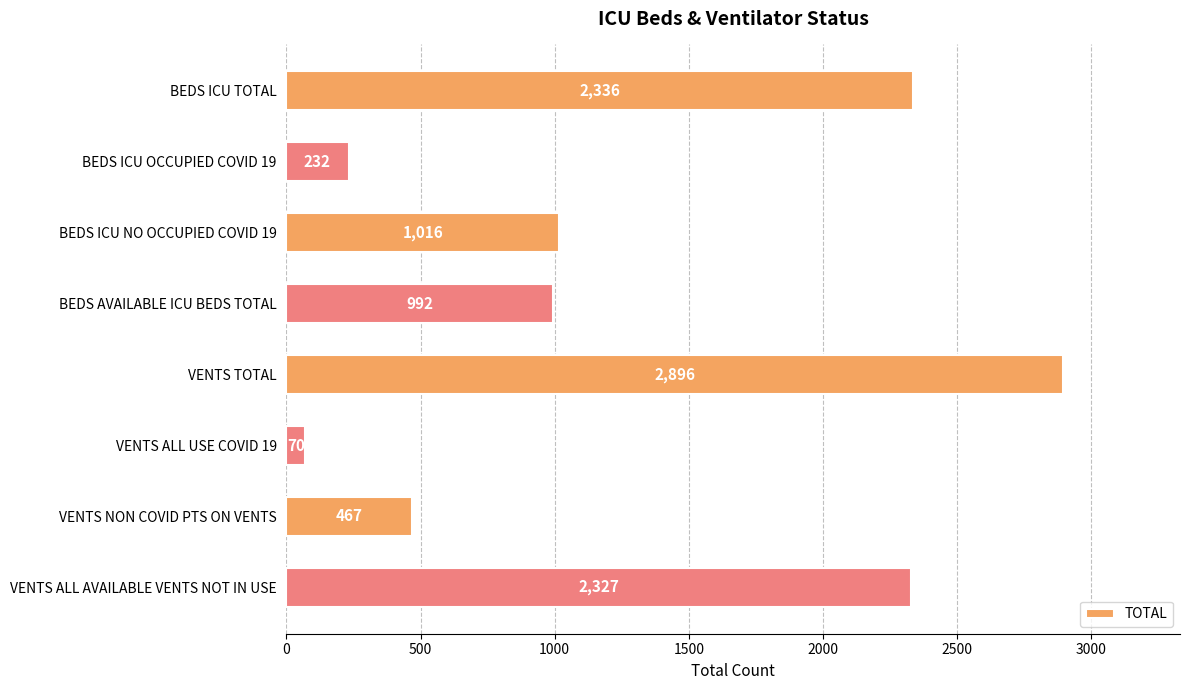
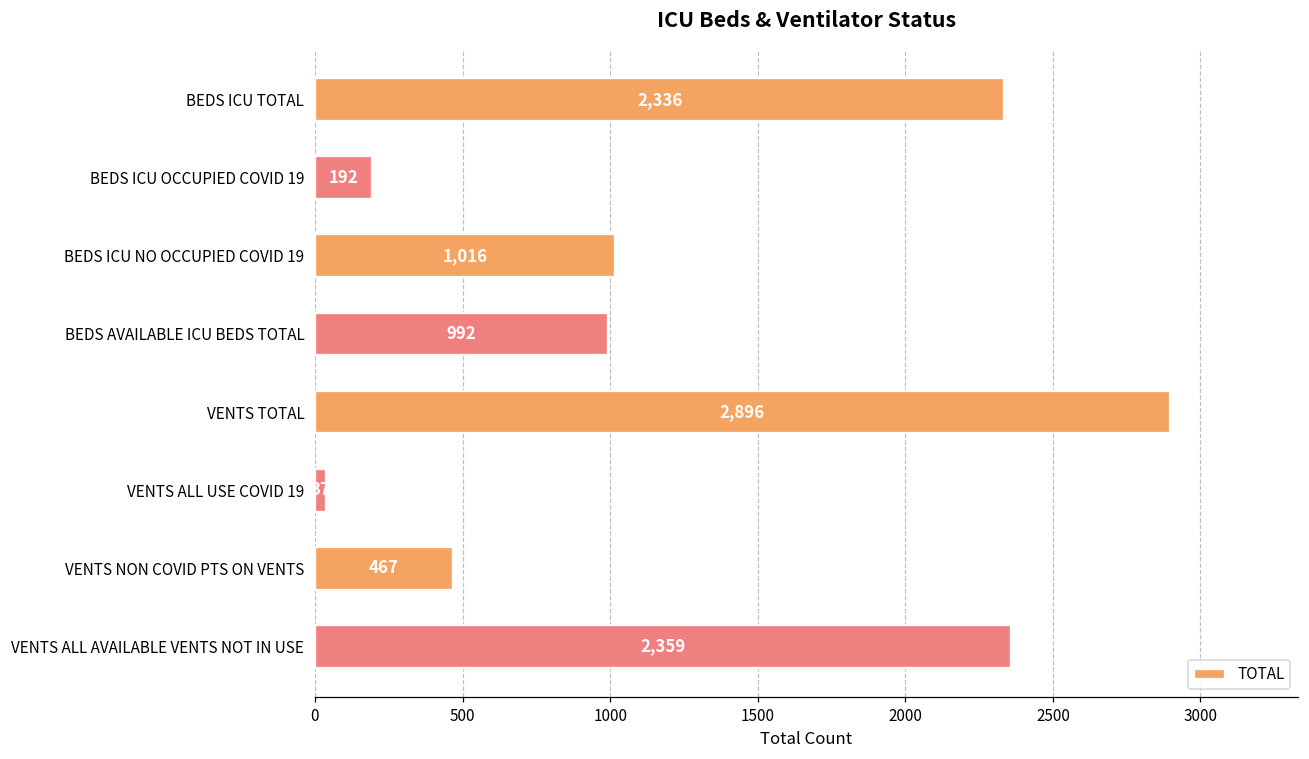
BEDS ICU OCCUPIED COVID 19: 232 -> 192
VENTS ALL USE COVID 19: 70 -> 40
VENTS ALL AVAILABLE VENTS NOT IN USE: 2,327 -> 2,359
